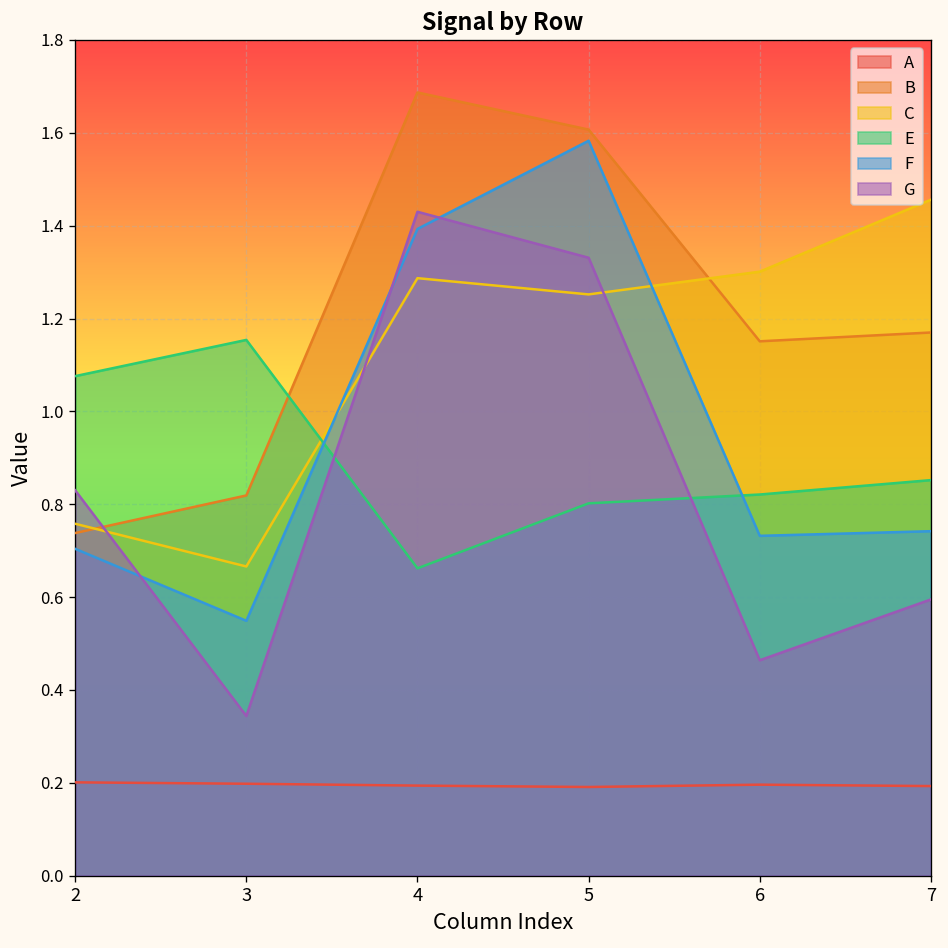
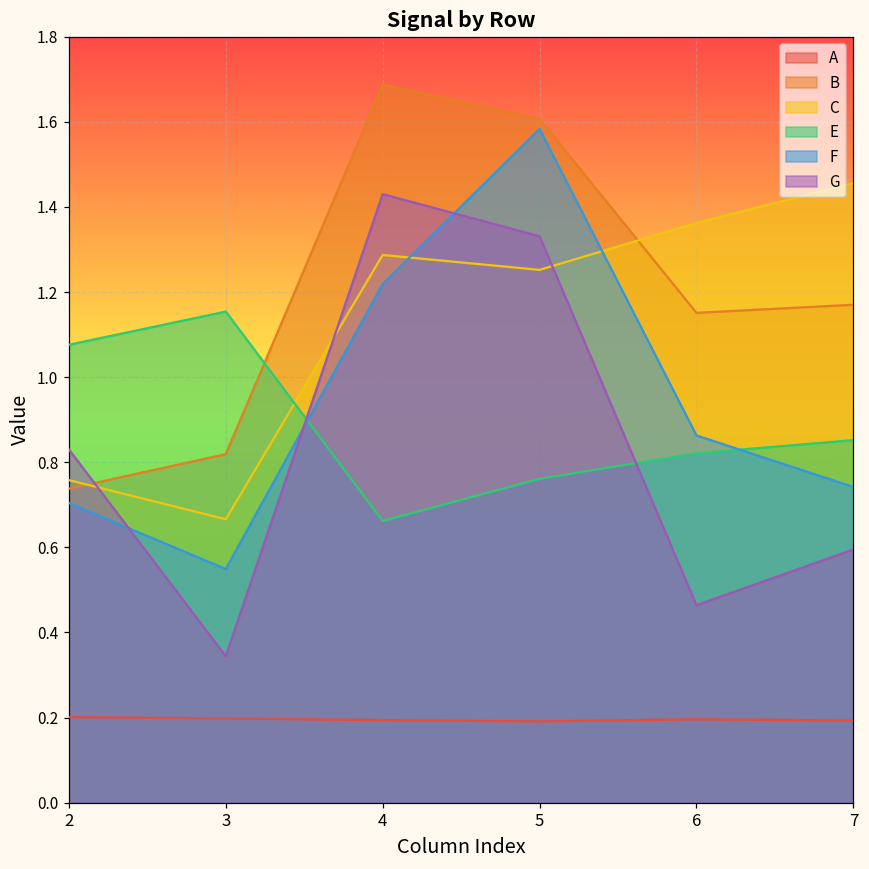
F, 4: 1.39 -> 1.22
E, 5: 0.80 -> 0.76
C, 6: 1.30 -> 1.36
F, 6: 0.73 -> 0.86
